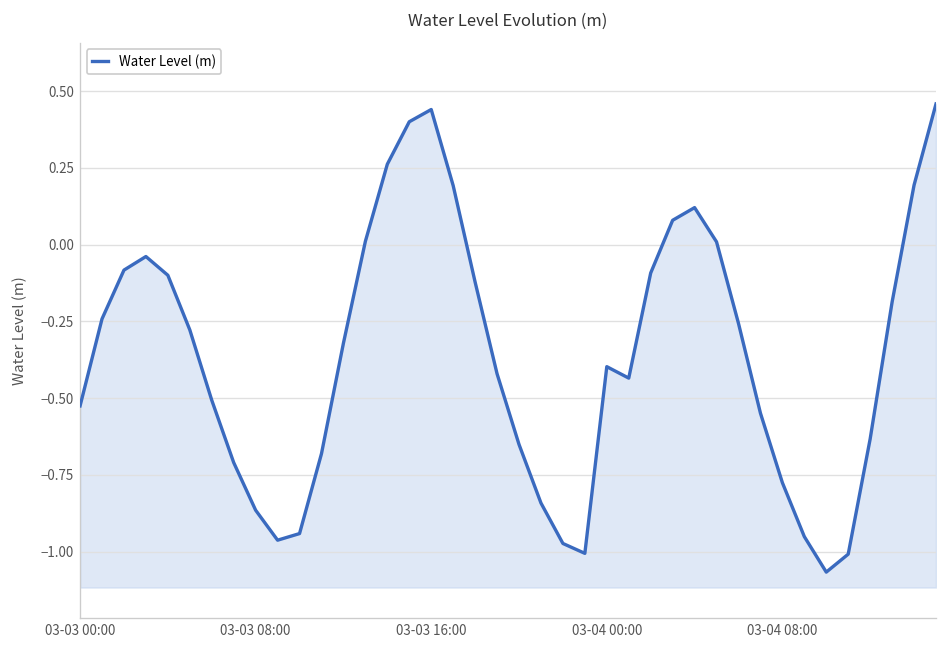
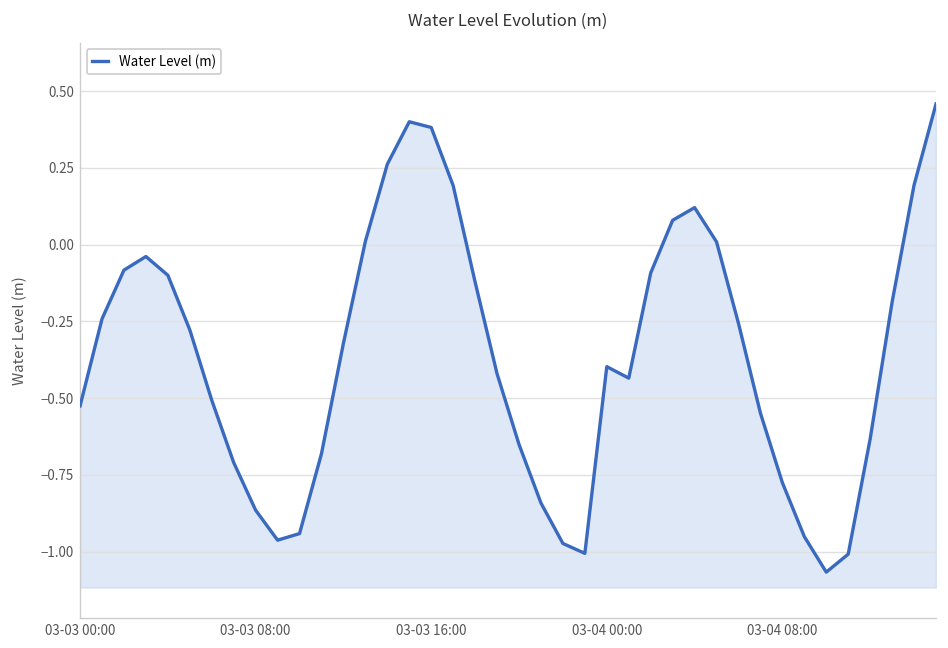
03-03 16:00: 0.44 -> 0.38
